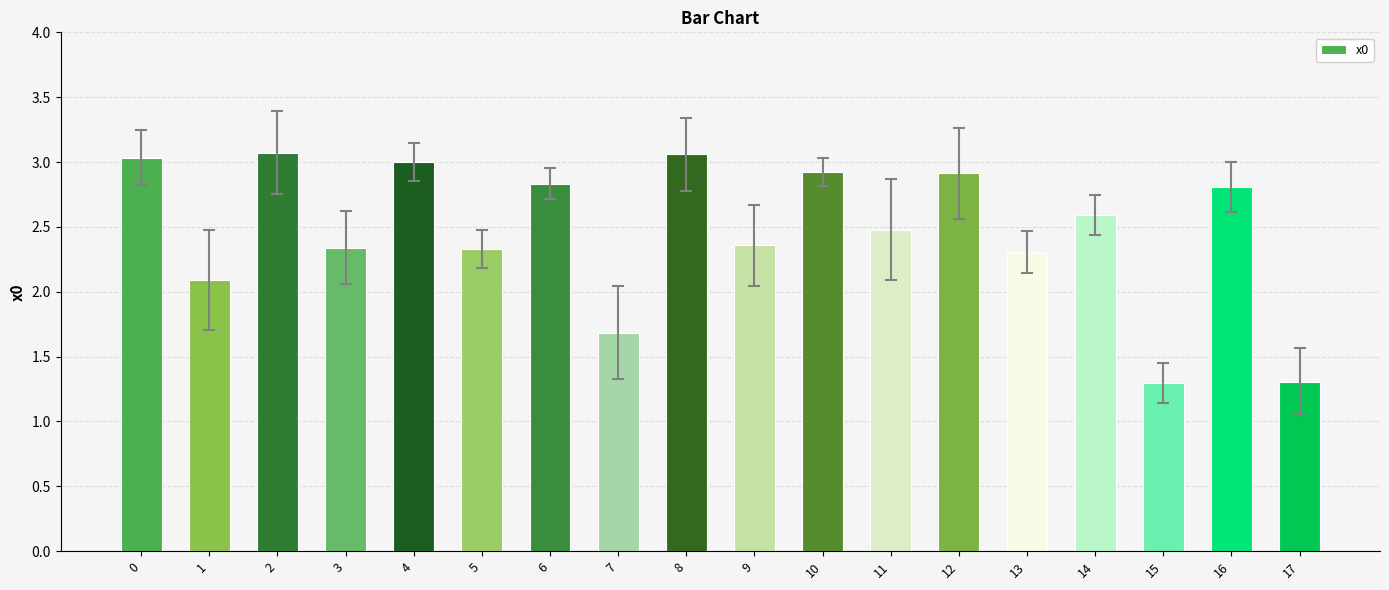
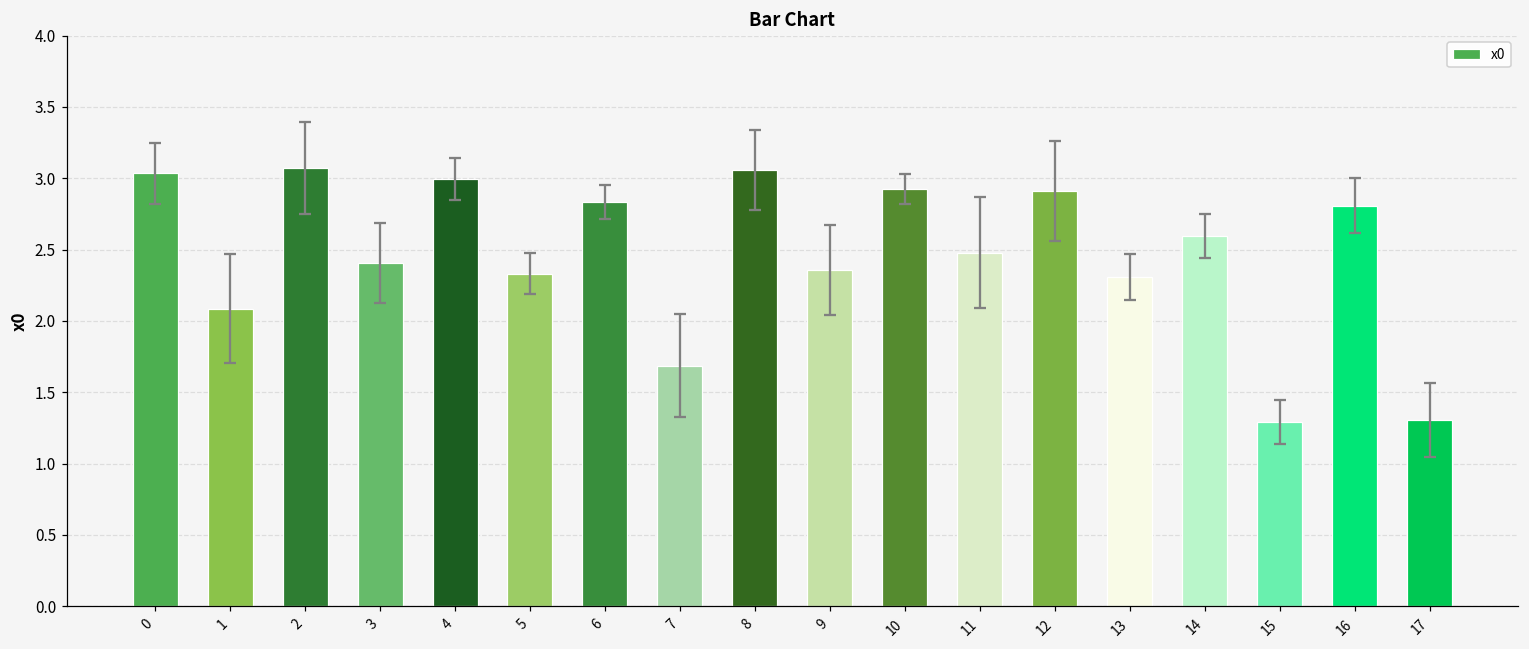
x0, 3: 2.34 -> 2.41
